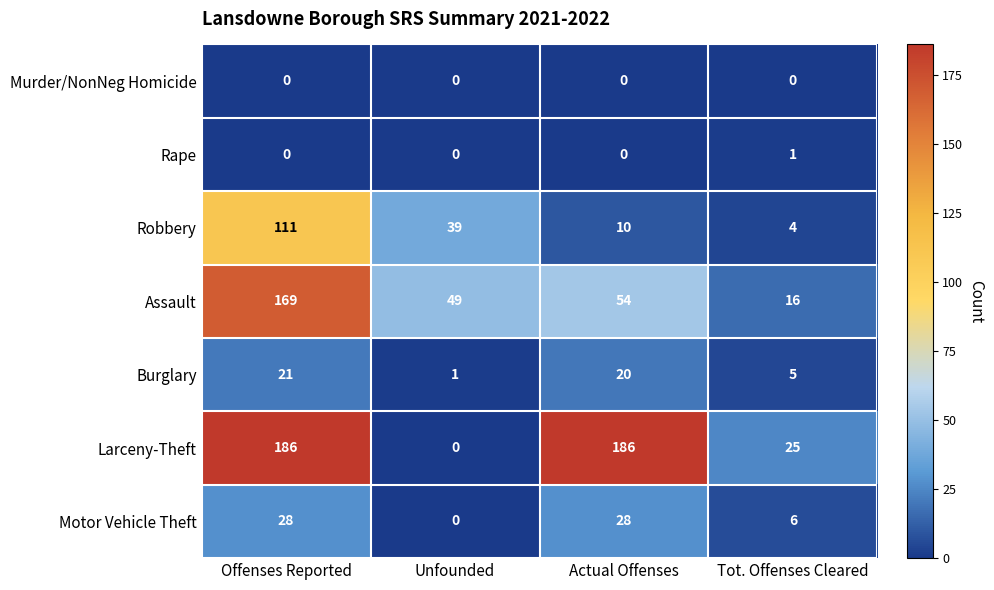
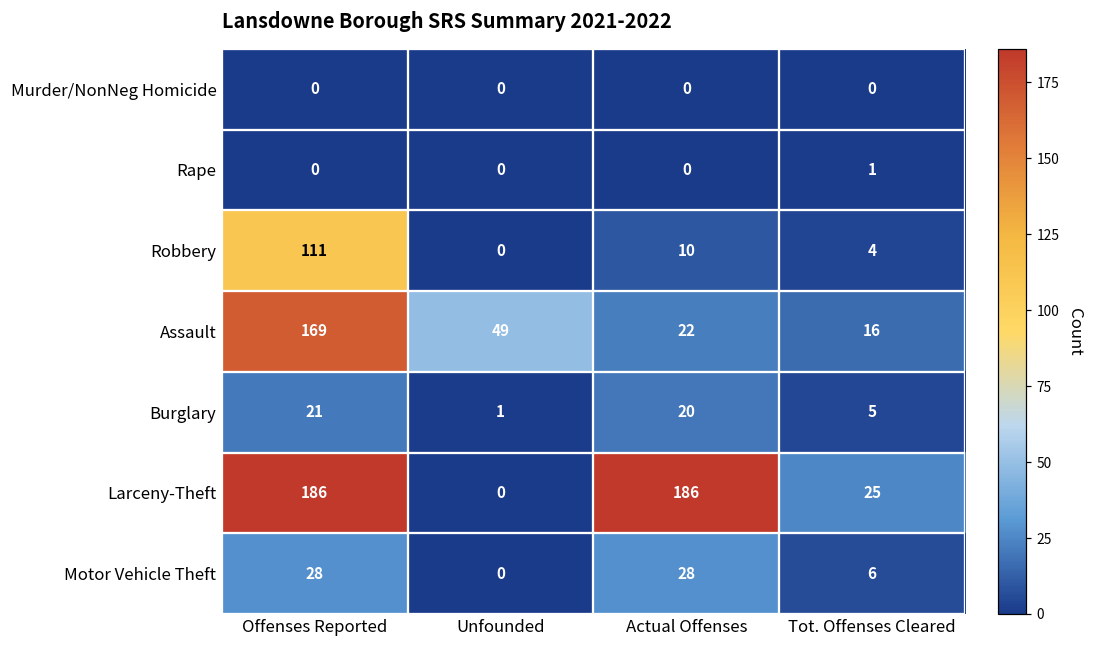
Robbery, Unfounded: 39 -> 0
Assault, Actual Offenses: 54 -> 22
